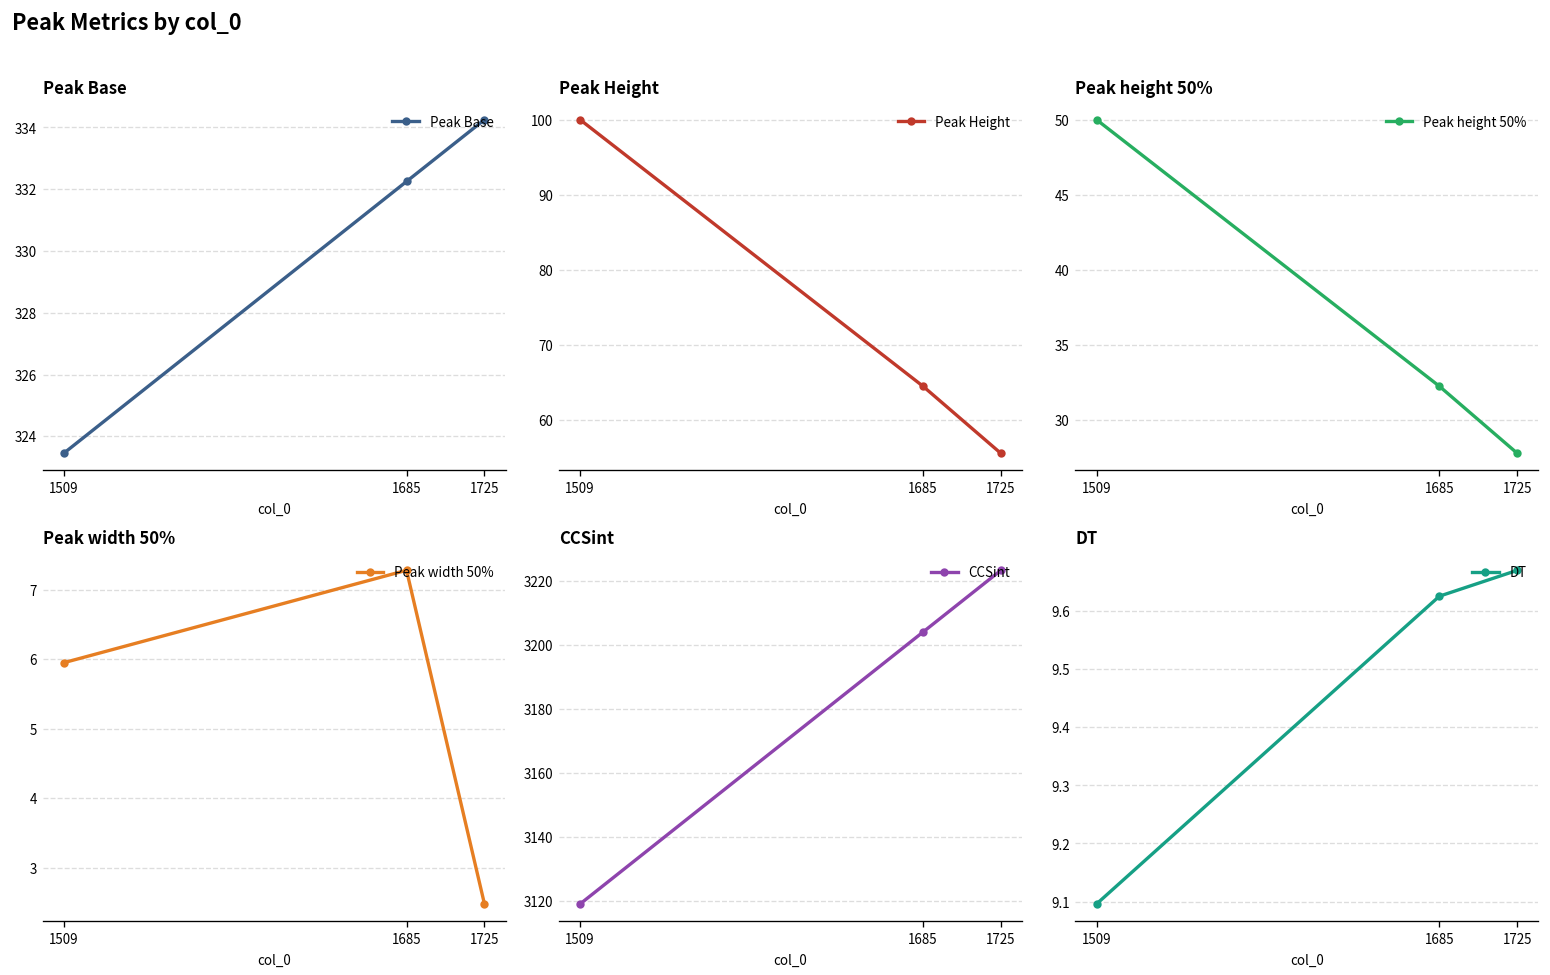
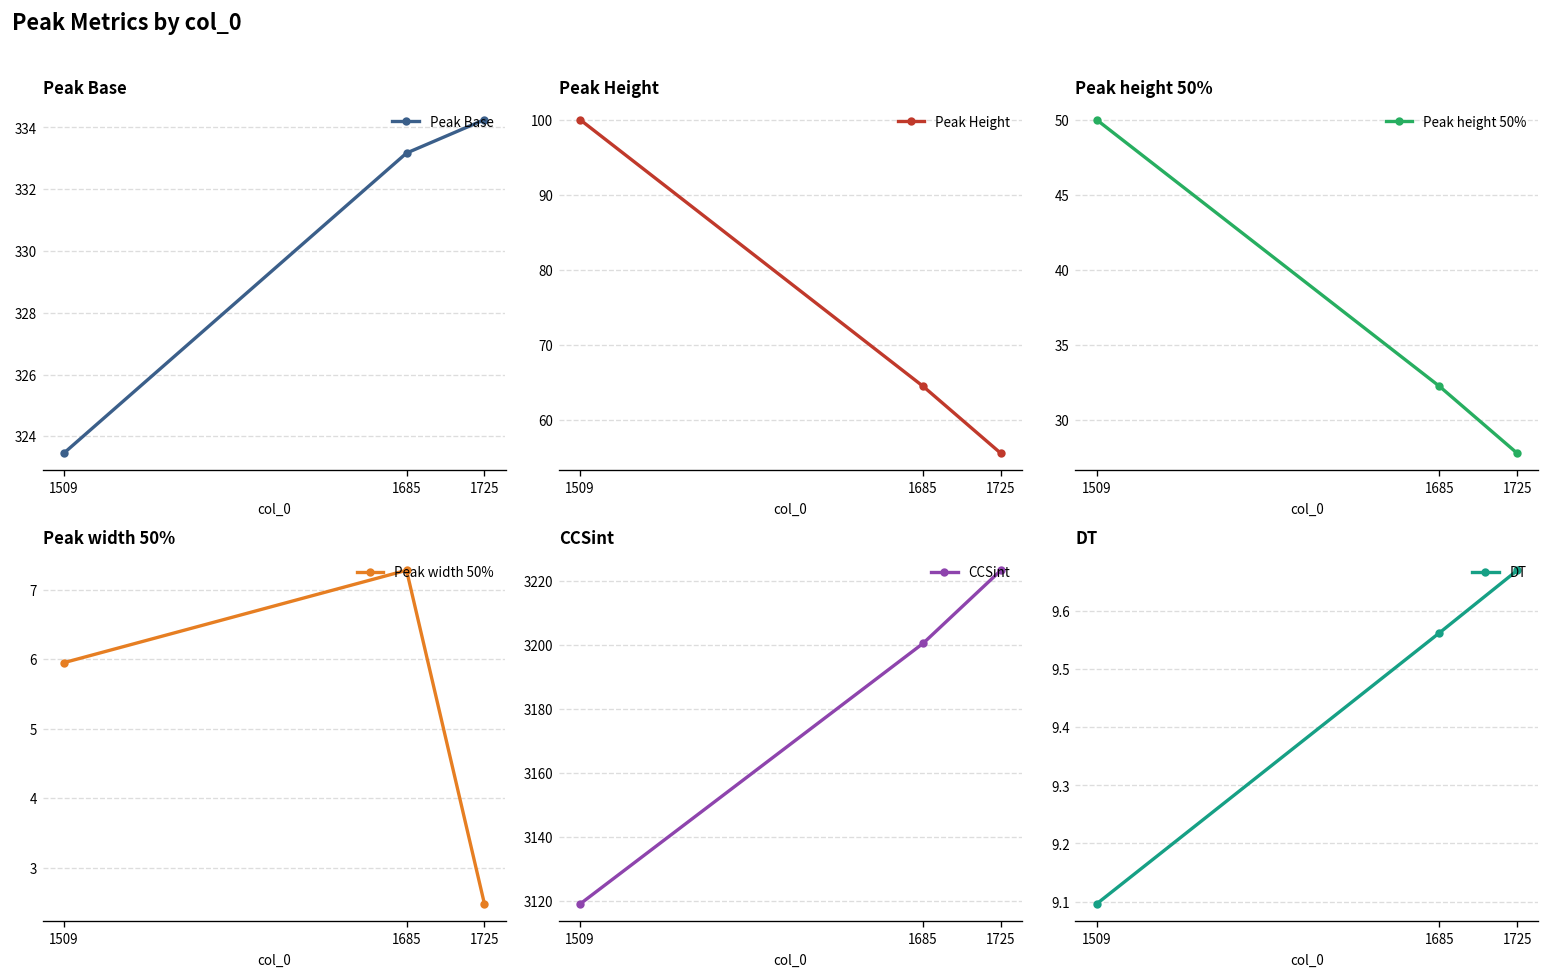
Peak Base, 1685: 332.3 -> 333.2
CCSint, 1685: 3204 -> 3200
DT, 1685: 9.63 -> 9.56
